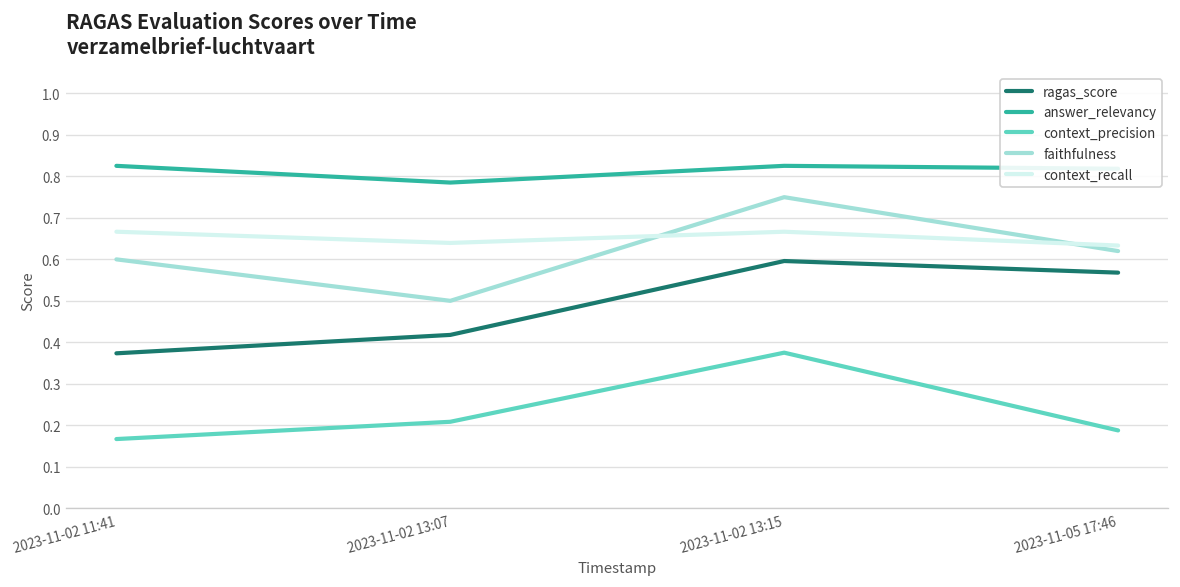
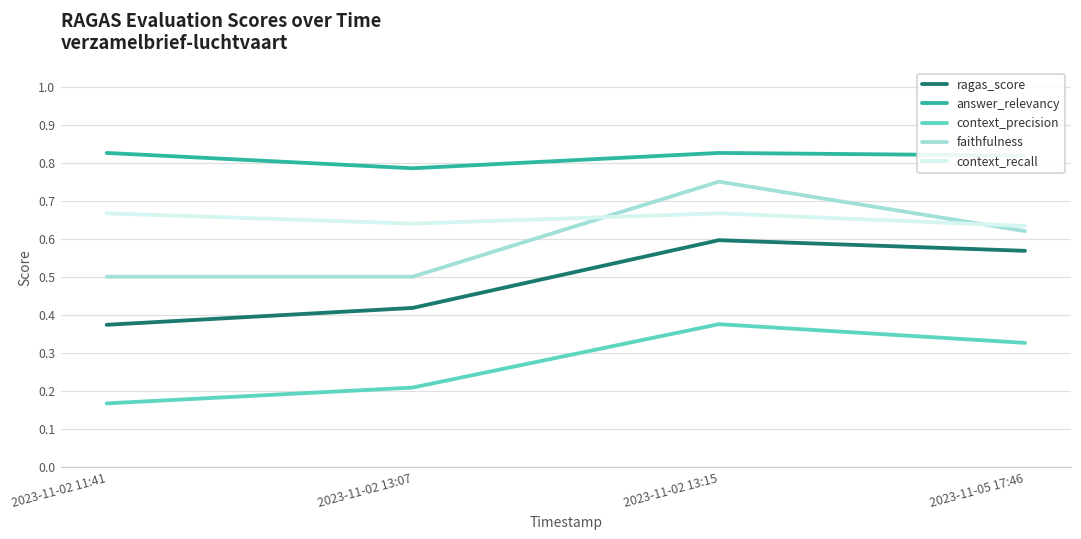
faithfulness, 2023-11-02 11:41: 0.6 -> 0.5
context_precision, 2023-11-05 17:46: 0.19 -> 0.33
